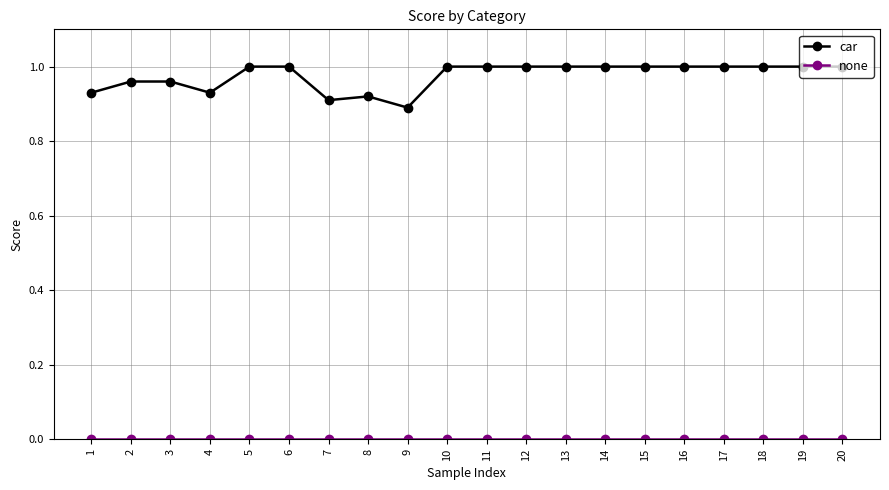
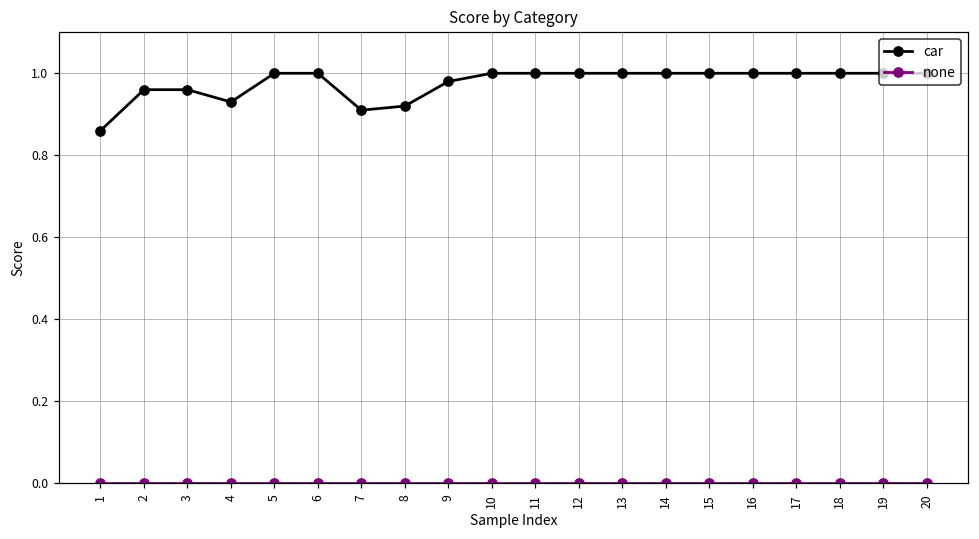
car, 1: 0.93 -> 0.86
car, 9: 0.89 -> 0.98
